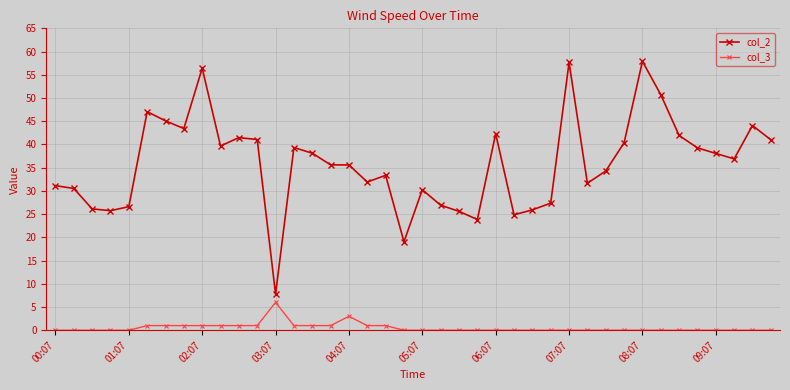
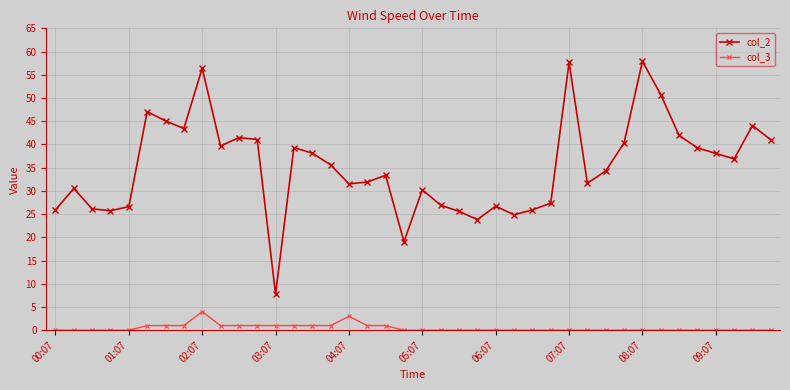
col_2, 00:07: 31 -> 26
col_3, 02:07: 1 -> 4
col_3, 03:07: 6 -> 1
col_2, 04:07: 36 -> 32
col_2, 06:07: 42 -> 27
